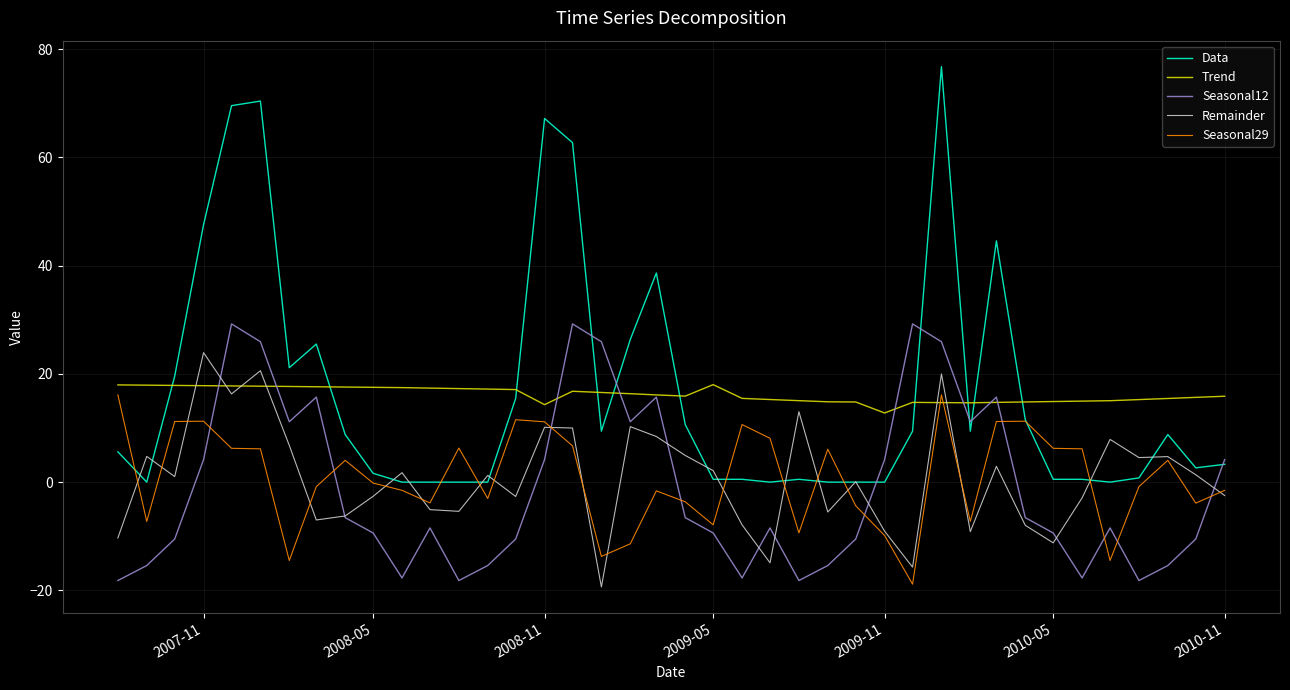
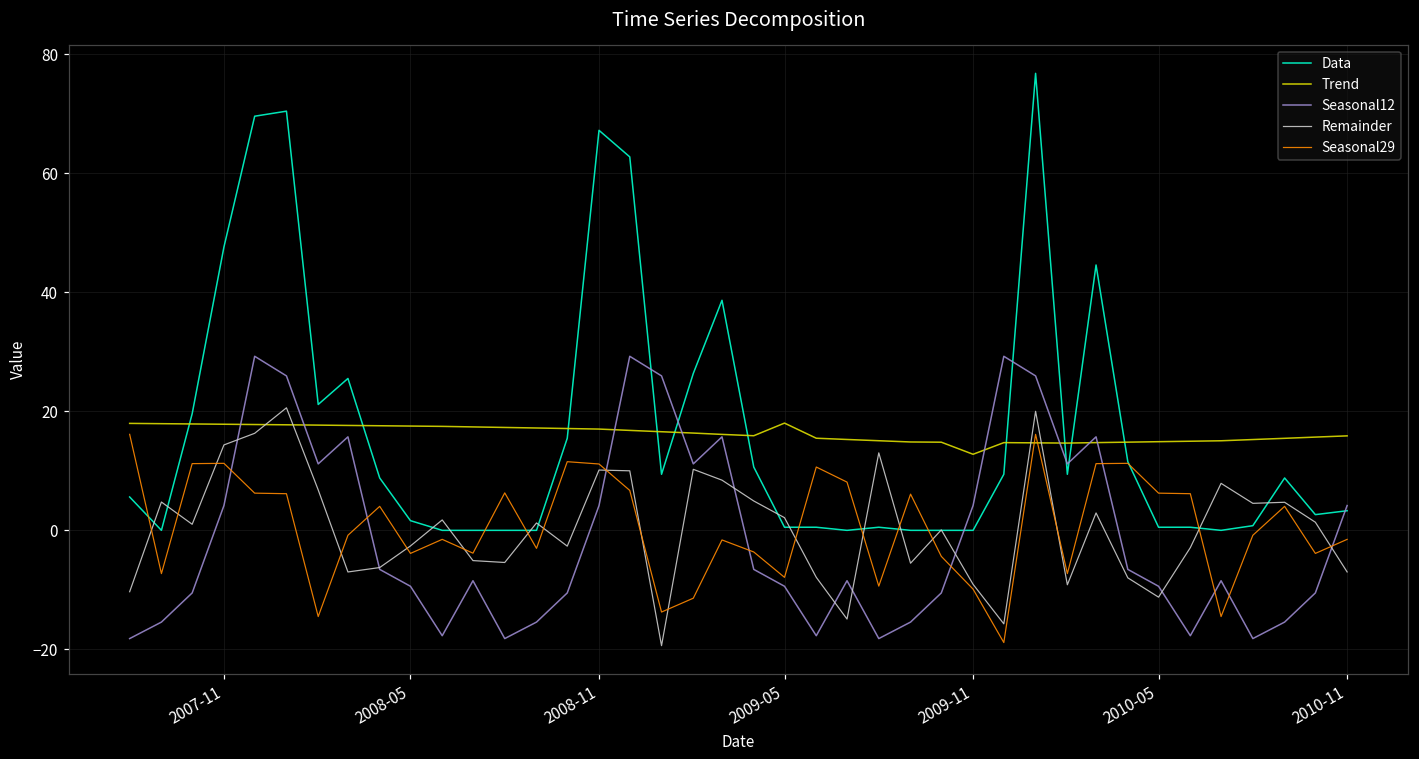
Remainder, 2007-11: 24 -> 14
Seasonal29, 2008-05: 0 -> -4
Trend, 2008-11: 14 -> 17
Remainder, 2010-11: -2 -> -7
